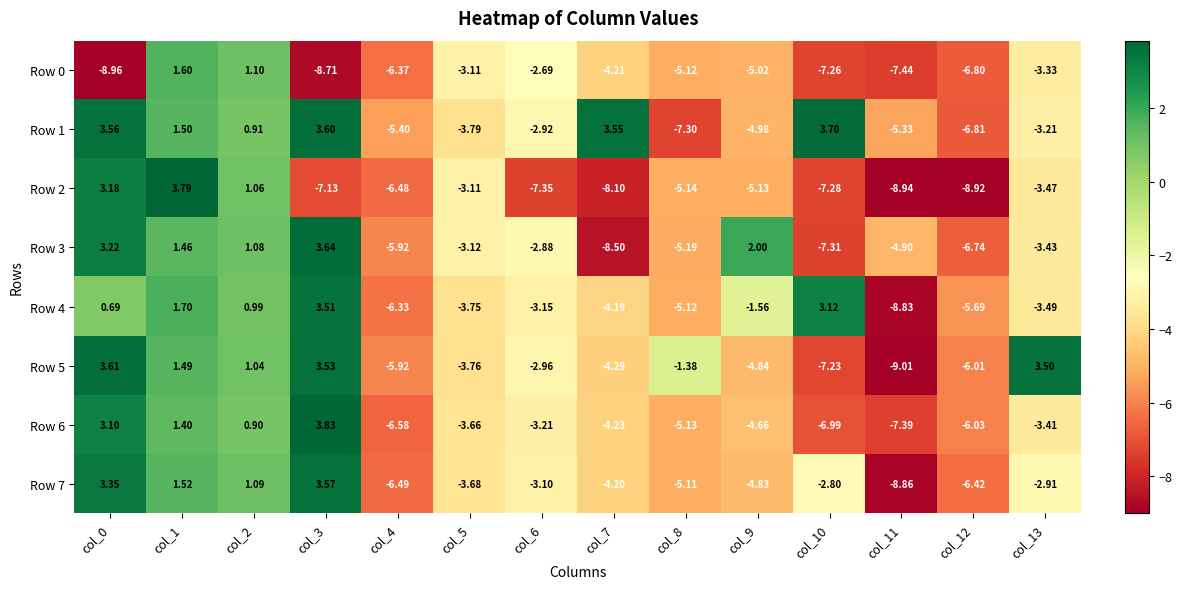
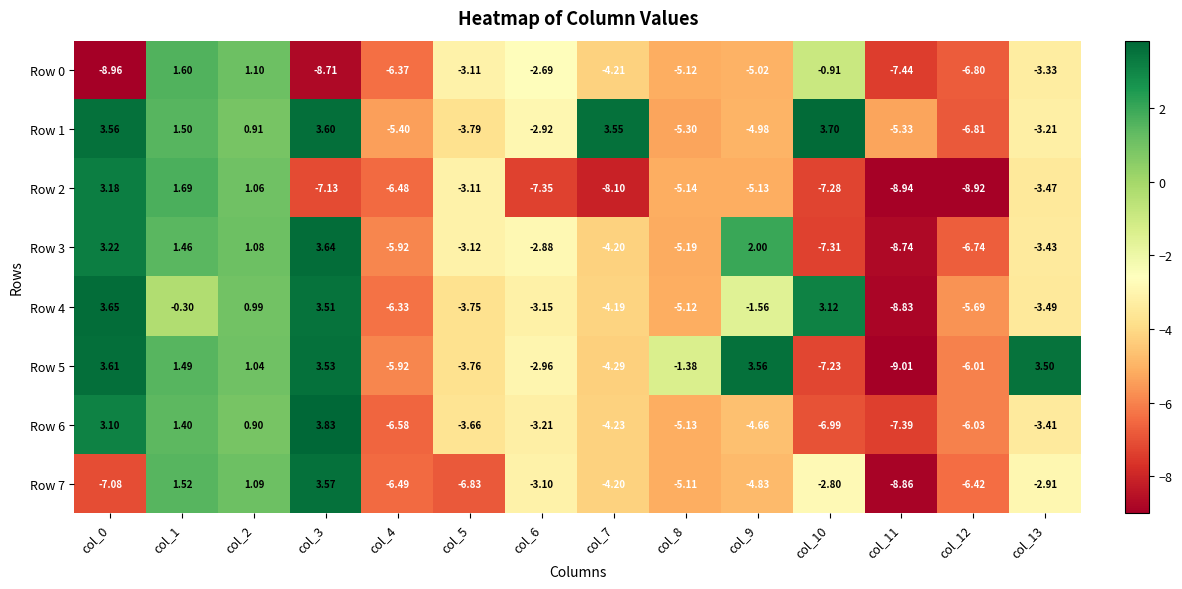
Row 0, col_10: -7.26 -> -0.91
Row 1, col_8: -7.30 -> -5.30
Row 2, col_1: 3.79 -> 1.69
Row 3, col_7: -8.50 -> -4.20
Row 3, col_11: -4.90 -> -8.74
Row 4, col_0: 0.69 -> 3.65
Row 4, col_1: 1.70 -> -0.30
Row 5, col_9: -4.84 -> 3.56
Row 7, col_0: 3.35 -> -7.08
Row 7, col_5: -3.68 -> -6.83
